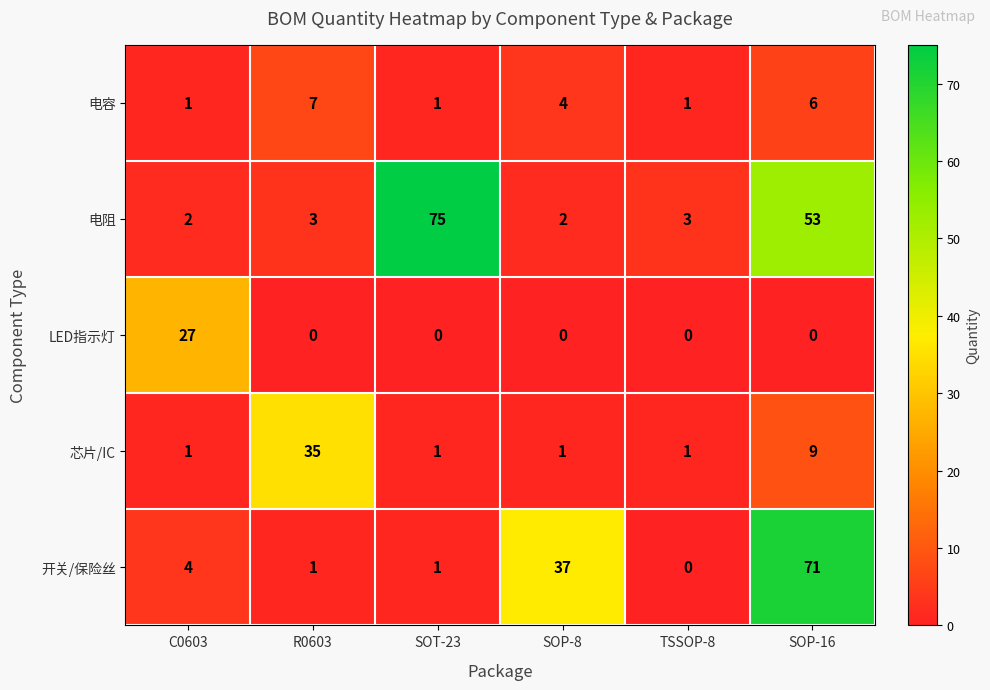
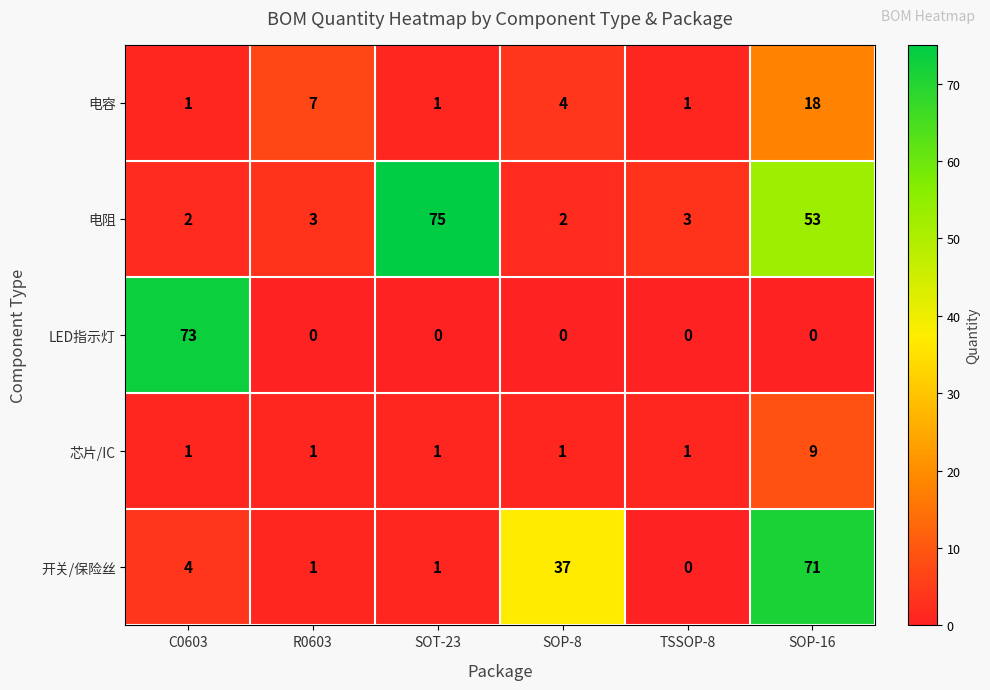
电容, SOP-16: 6 -> 18
LED指示灯, C0603: 27 -> 73
芯片/IC, R0603: 35 -> 1
